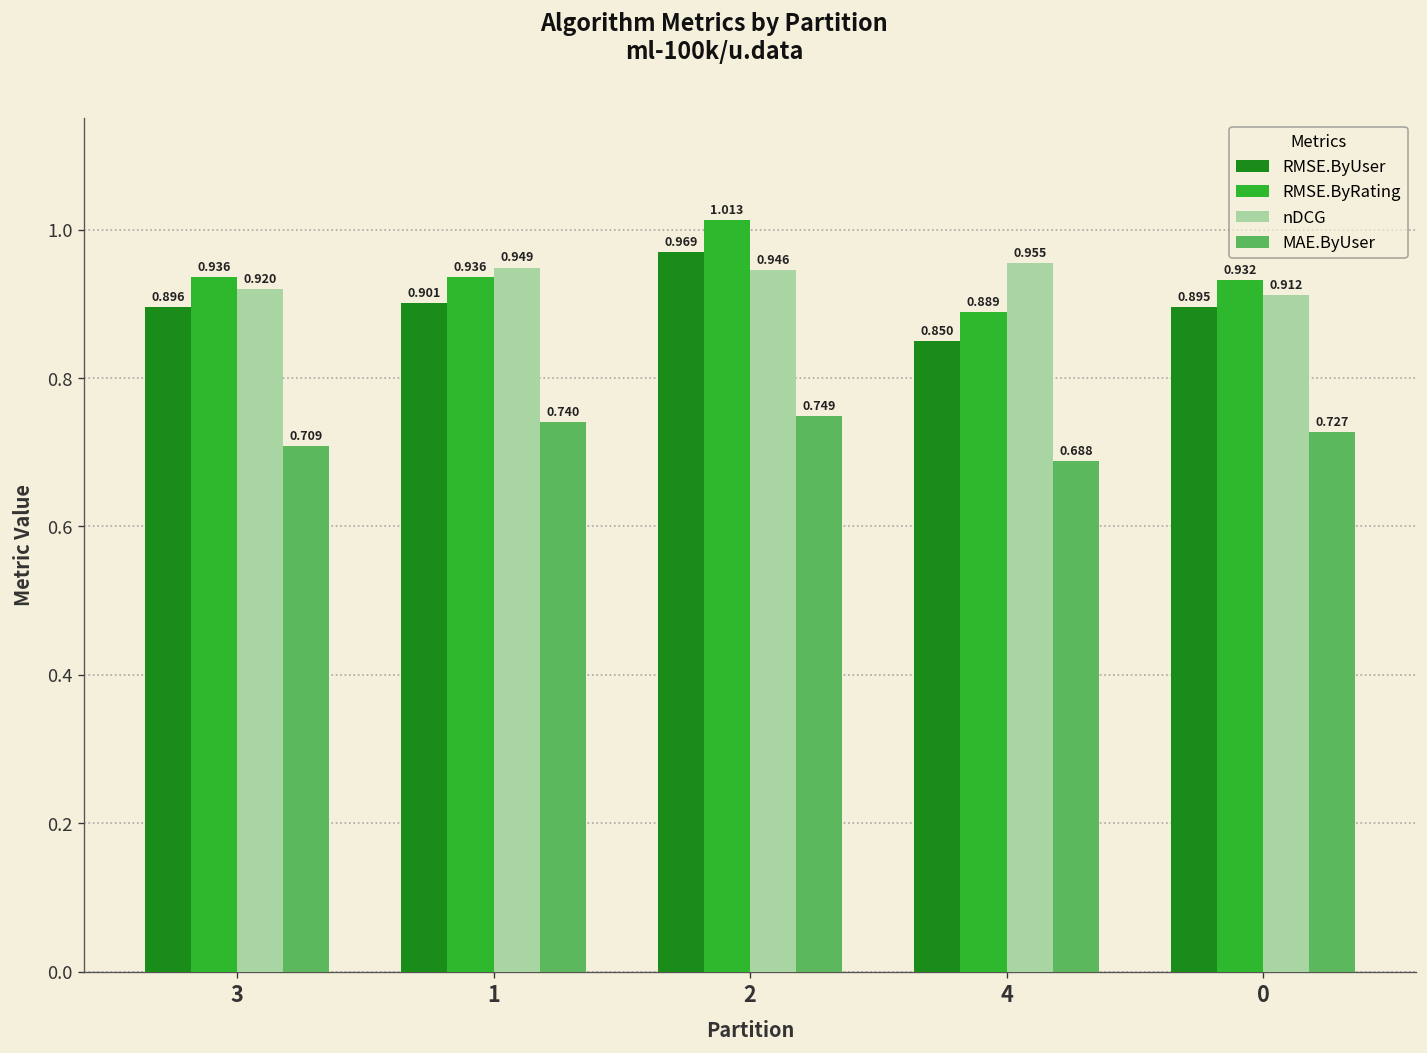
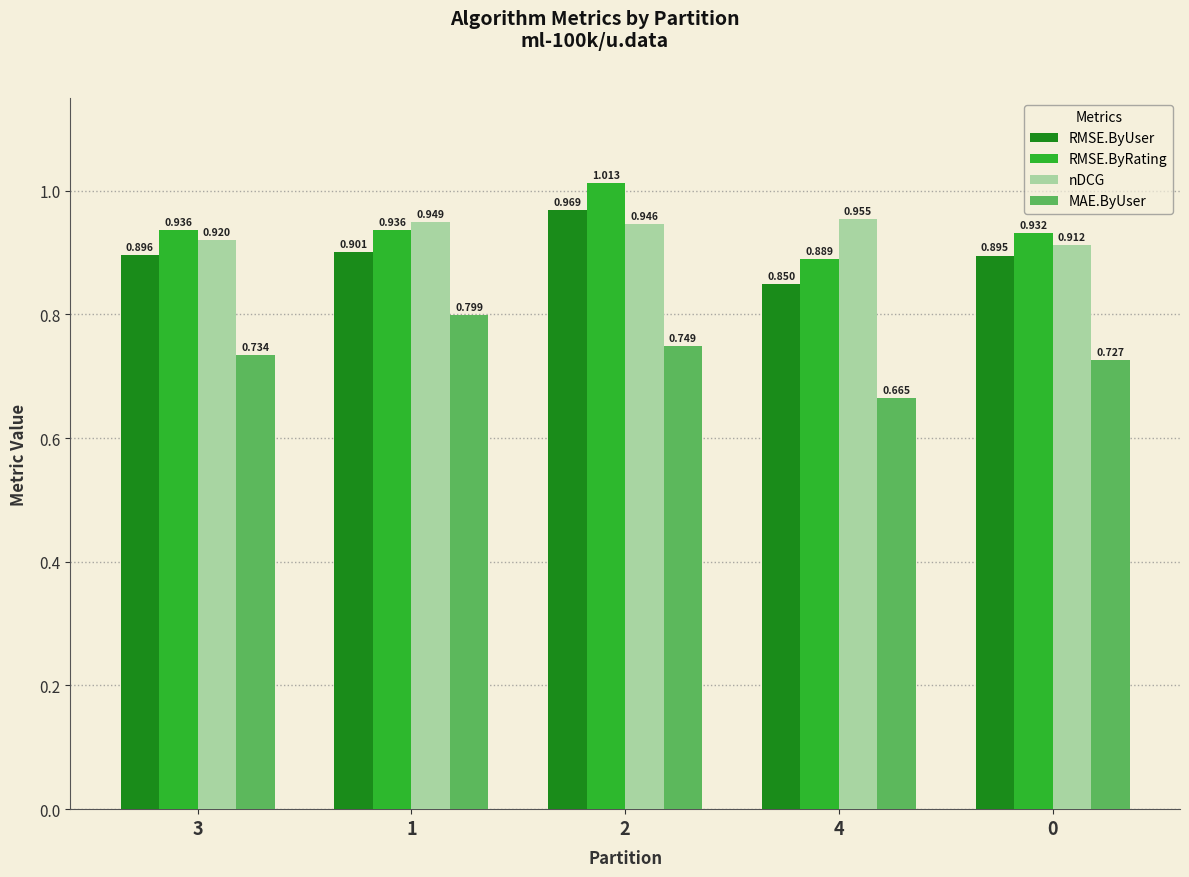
MAE.ByUser, 3: 0.709 -> 0.734
MAE.ByUser, 1: 0.740 -> 0.799
MAE.ByUser, 4: 0.688 -> 0.665
